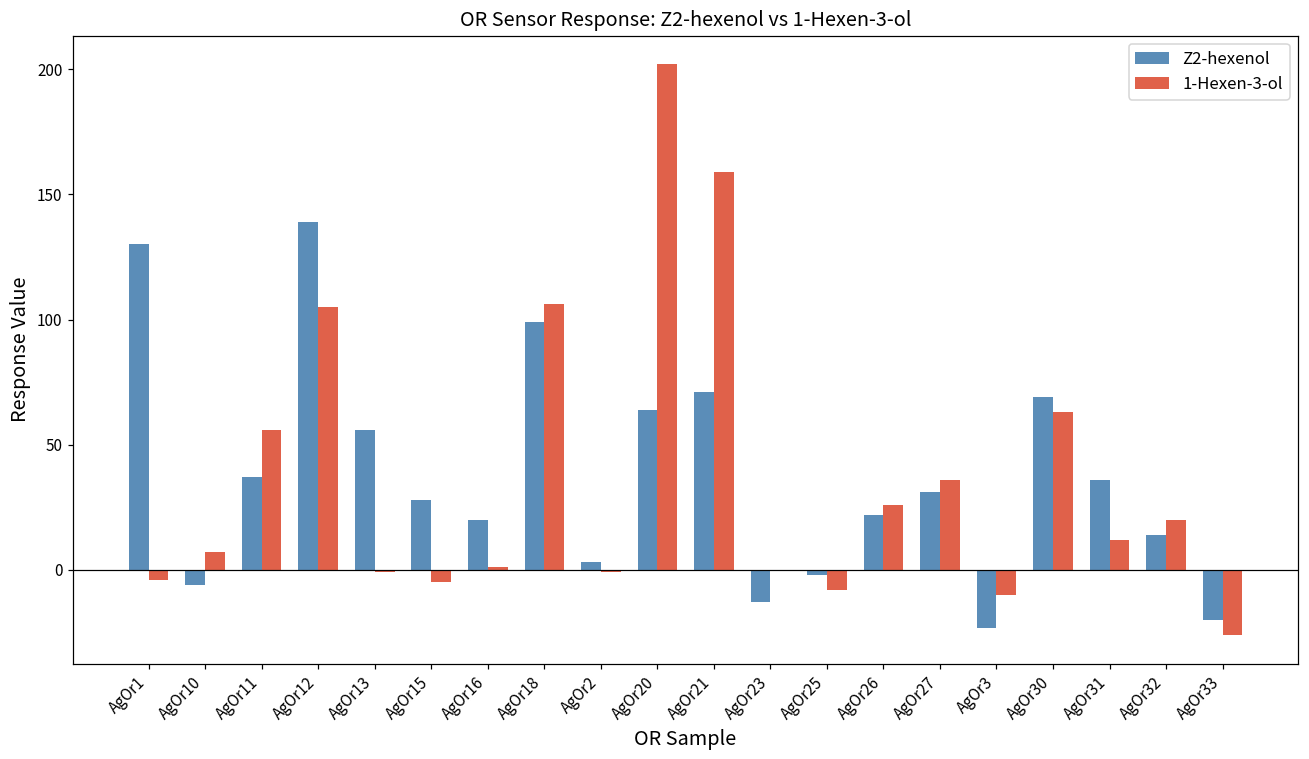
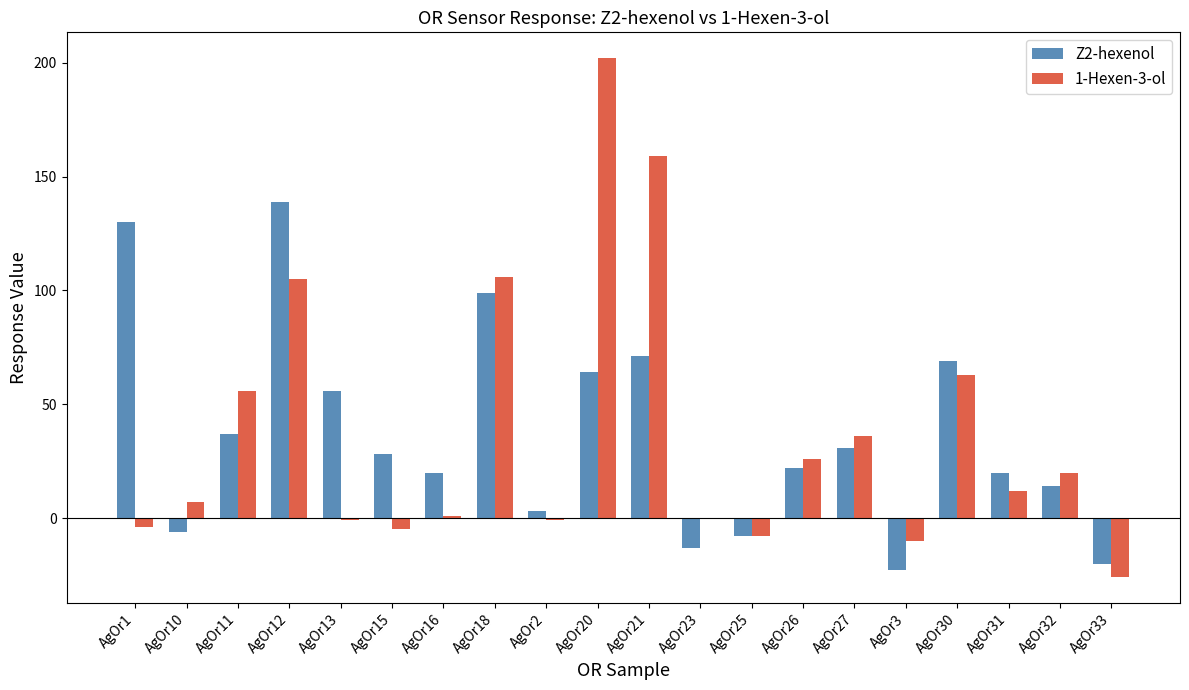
Z2-hexenol, AgOr25: -2 -> -8
Z2-hexenol, AgOr31: 36 -> 20
